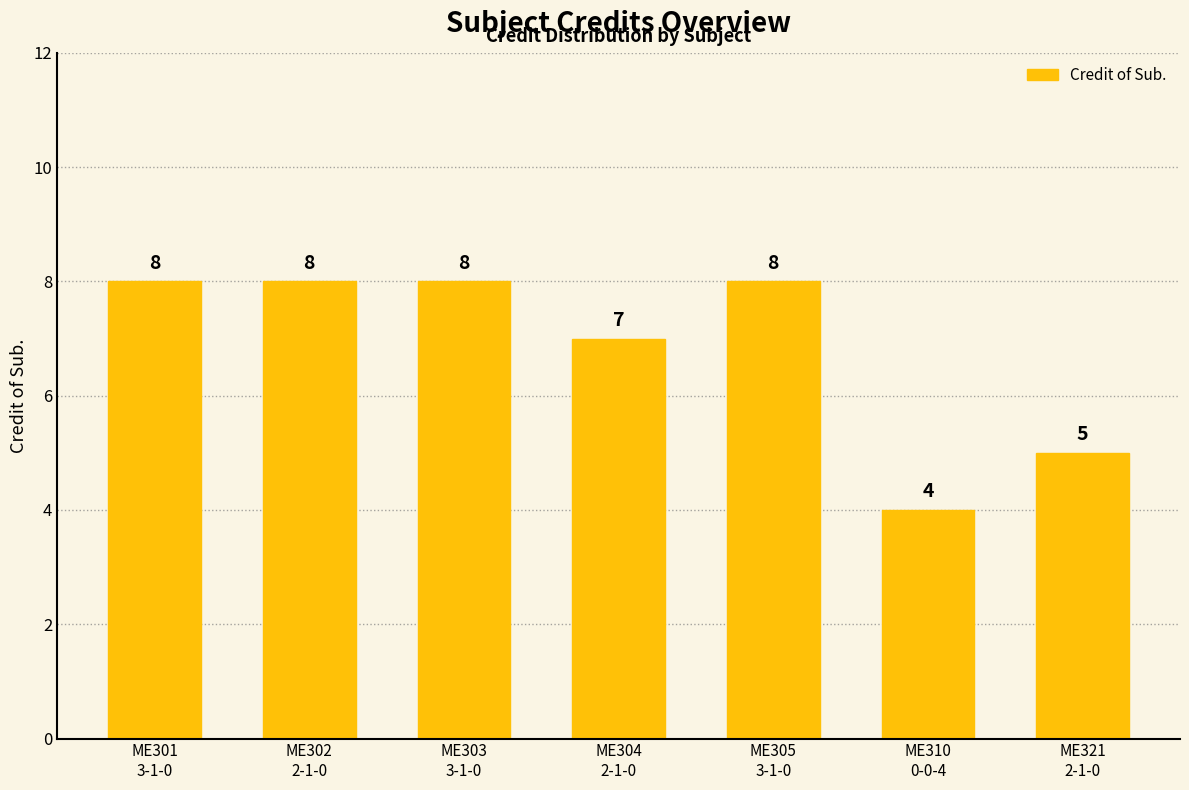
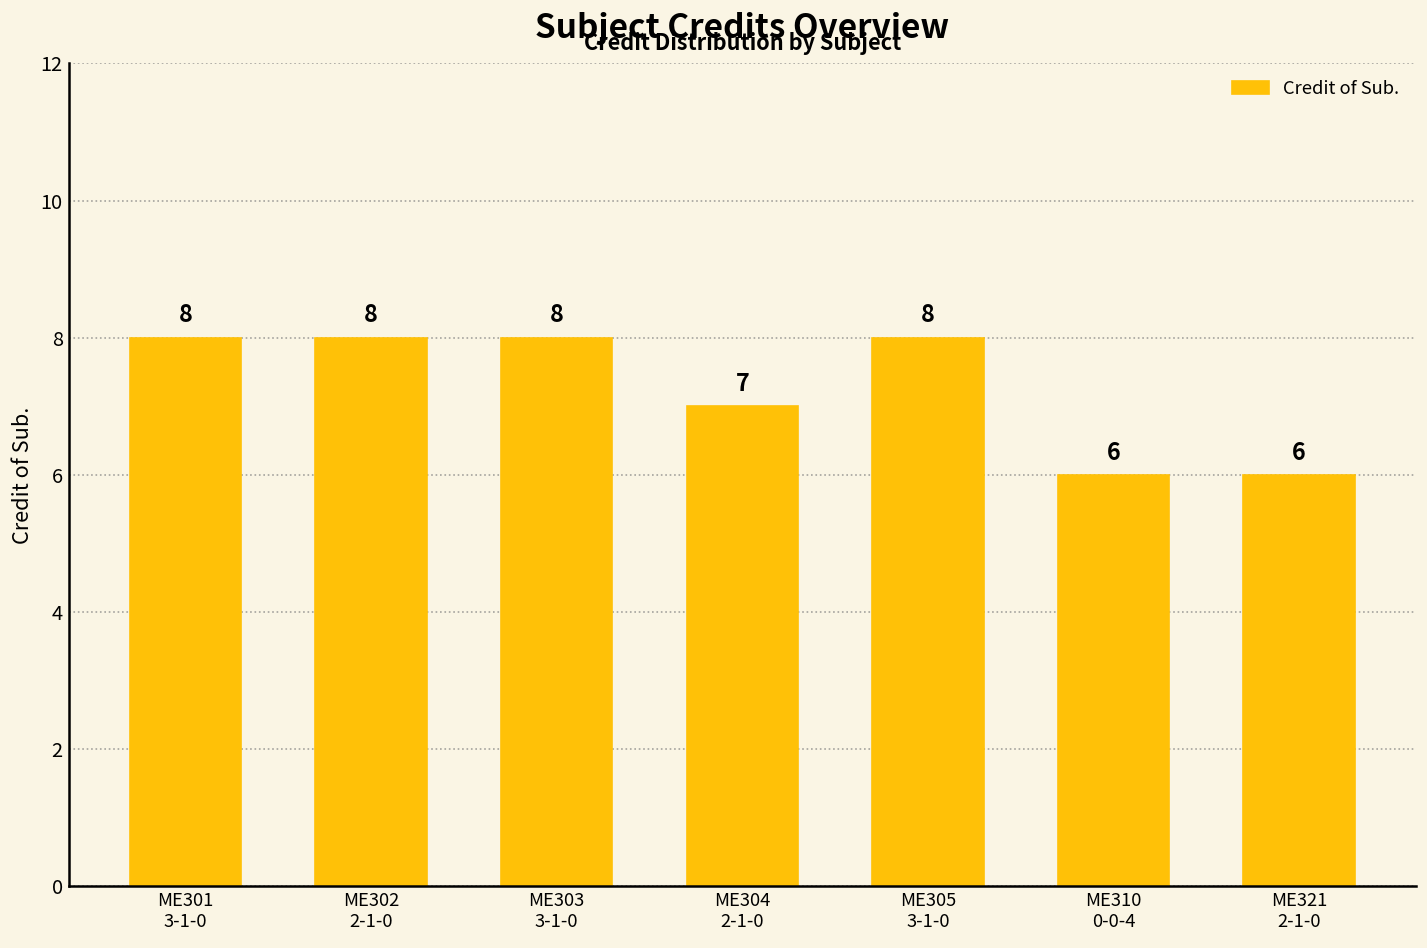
ME310 0-0-4: 4 -> 6
ME321 2-1-0: 5 -> 6
